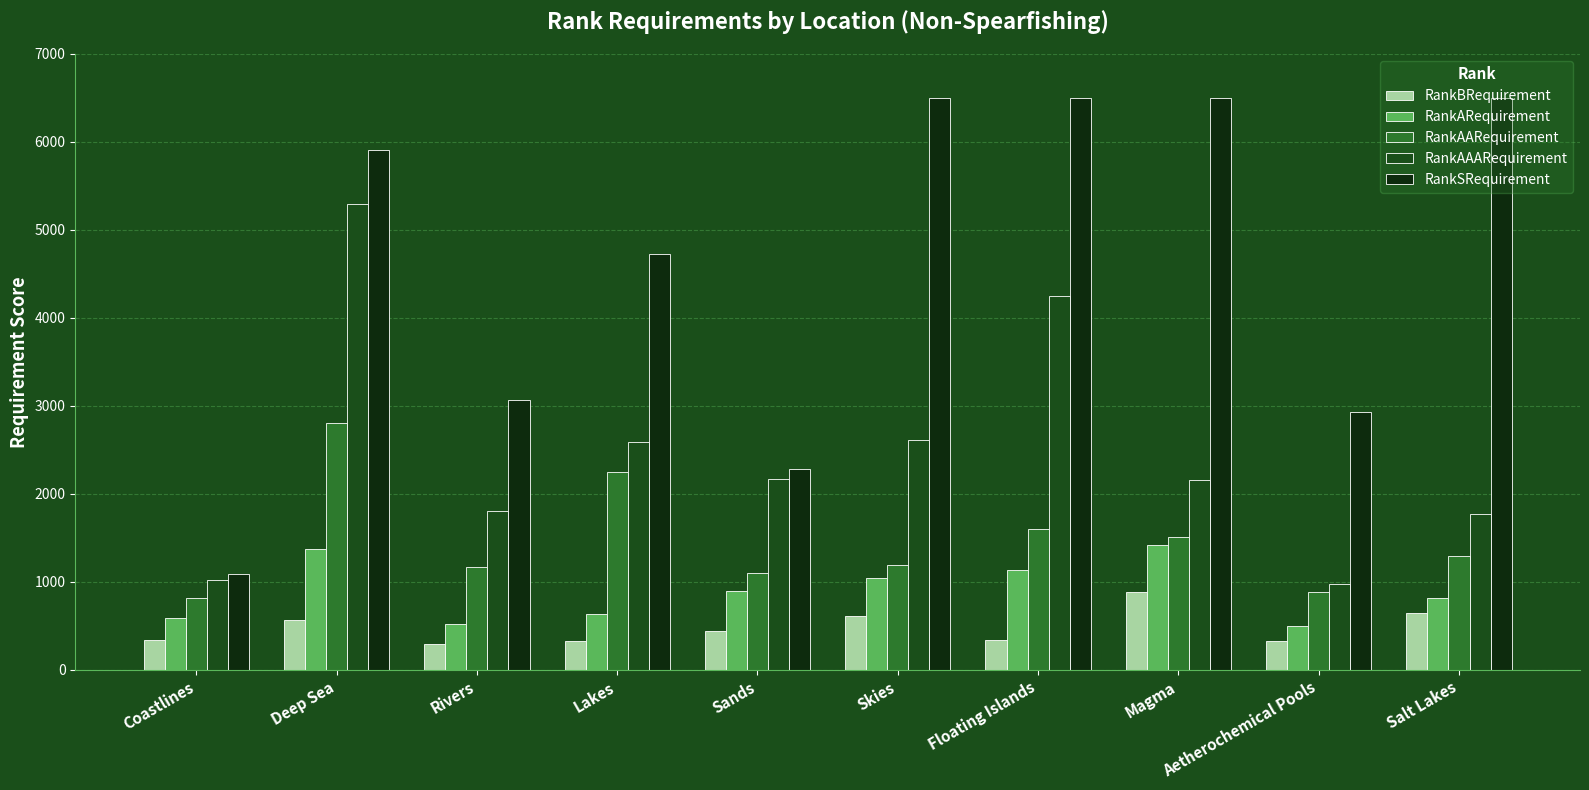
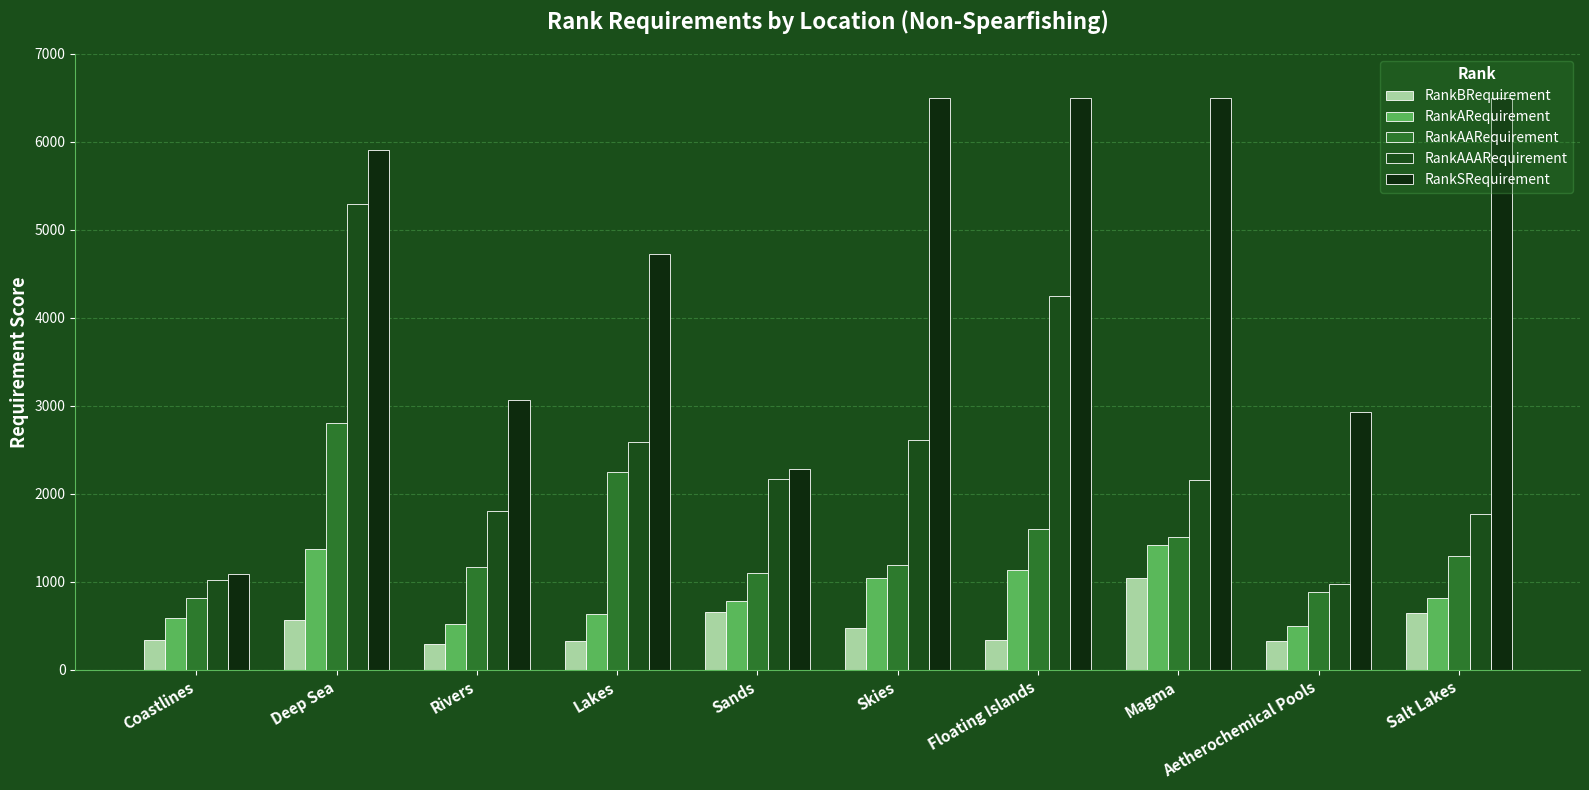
RankBRequirement, Sands: 400 -> 700
RankARequirement, Sands: 900 -> 800
RankBRequirement, Skies: 600 -> 500
RankBRequirement, Magma: 900 -> 1000
